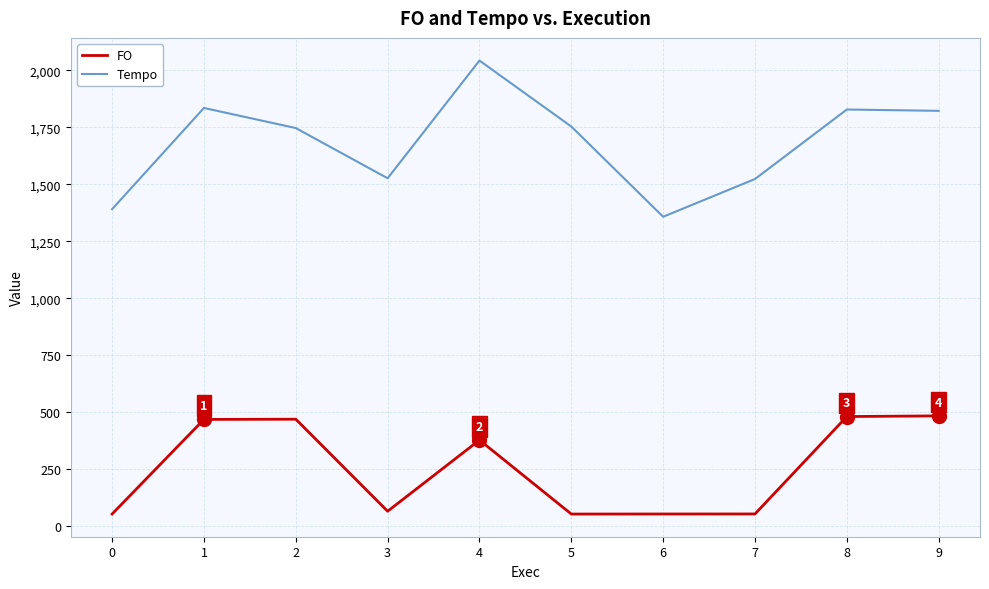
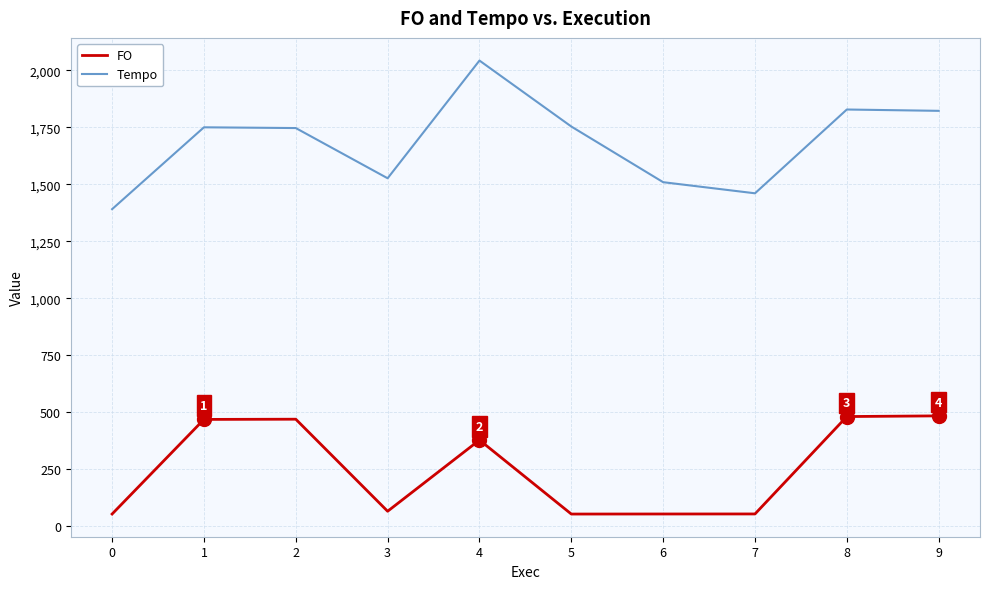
Tempo, 1: 1,830 -> 1,750
Tempo, 6: 1,360 -> 1,510
Tempo, 7: 1,520 -> 1,460
